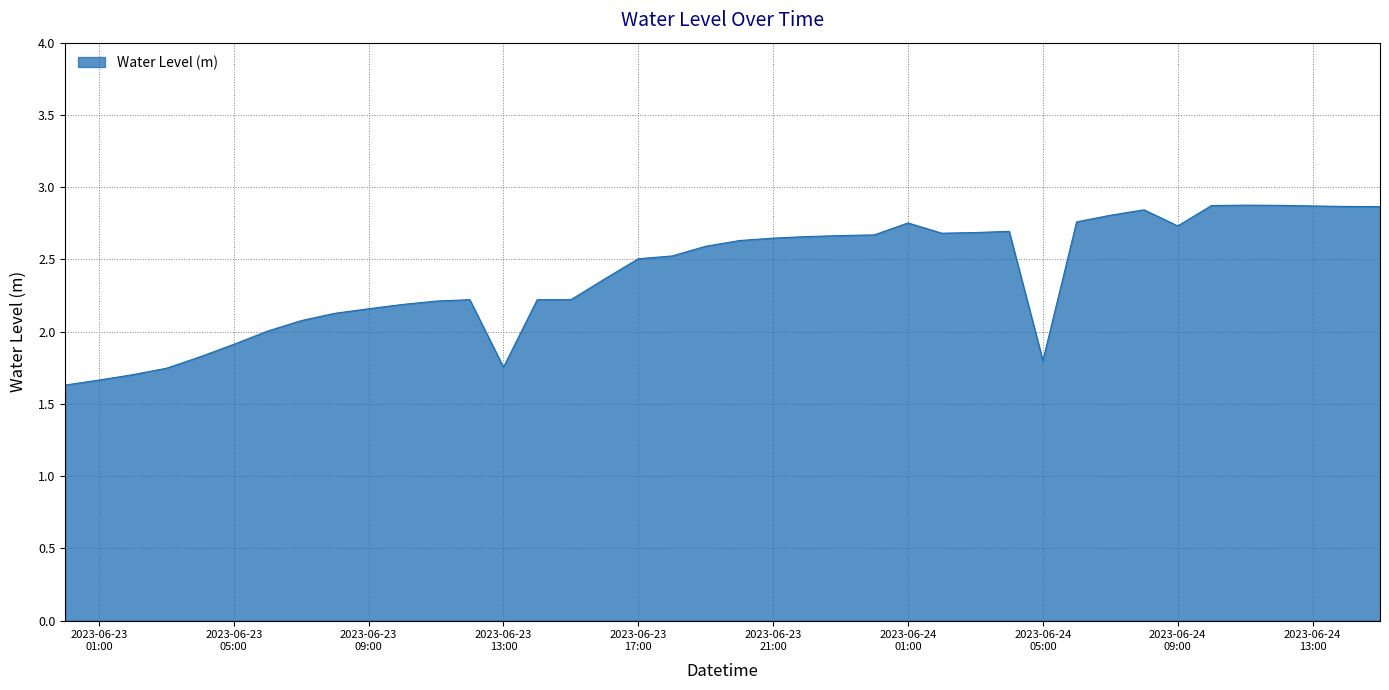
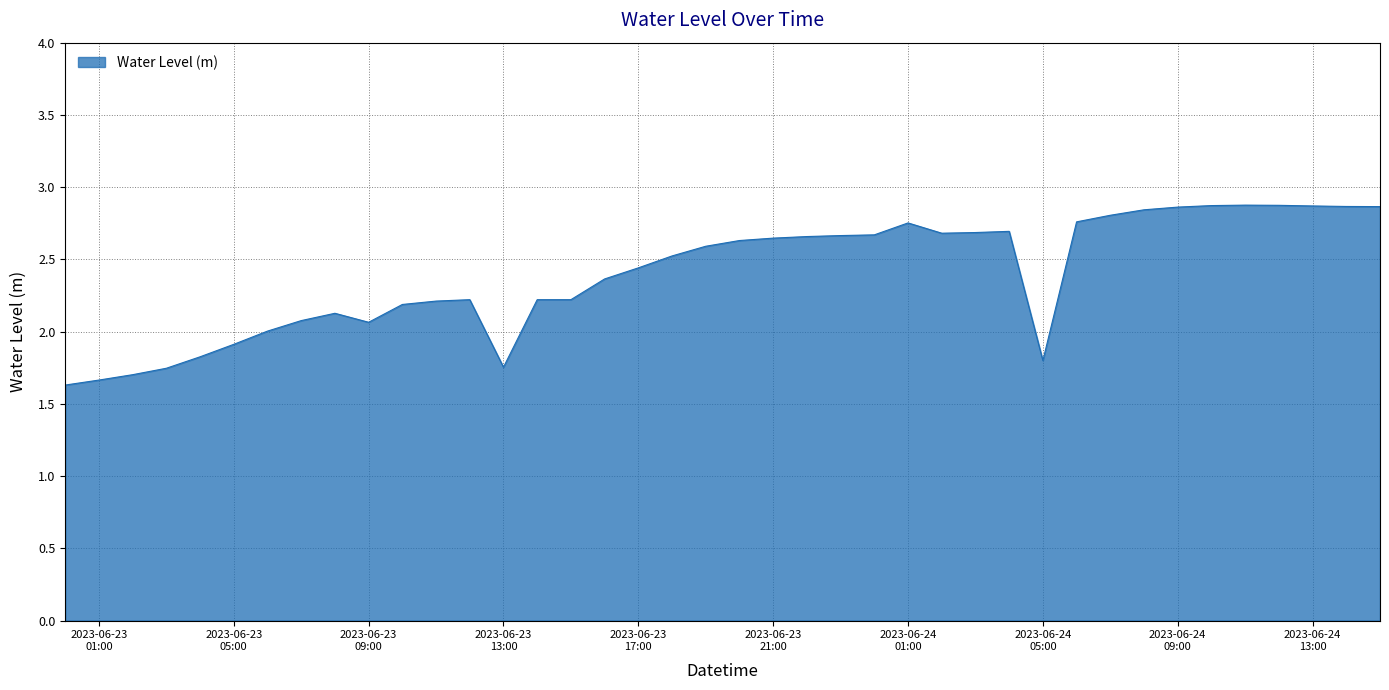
2023-06-23 09:00: 2.16 -> 2.06
2023-06-23 17:00: 2.50 -> 2.44
2023-06-24 09:00: 2.73 -> 2.86
